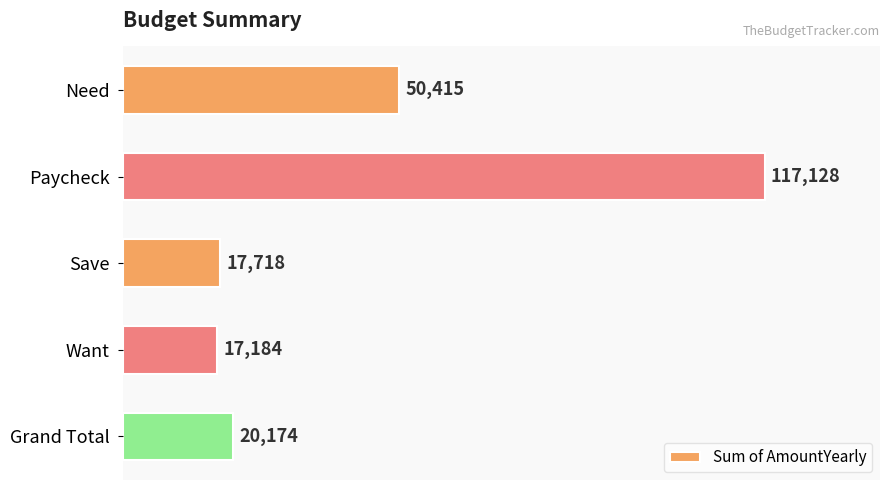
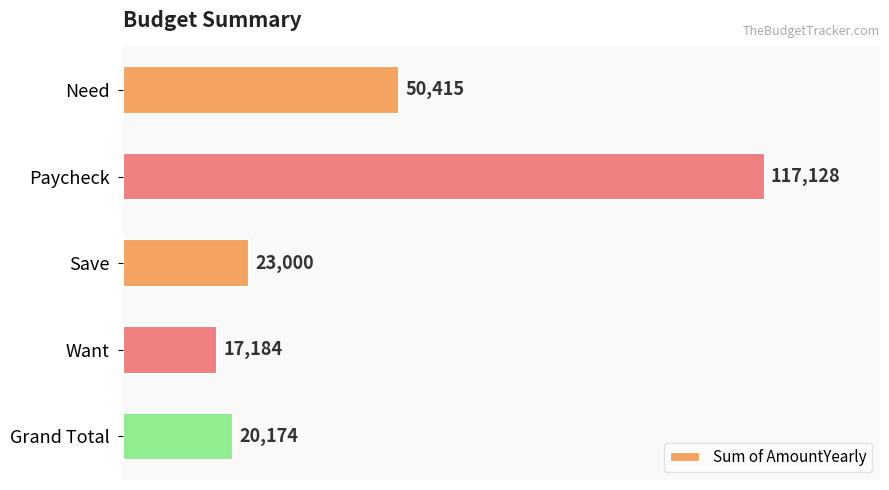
Save: 17,718 -> 23,000
